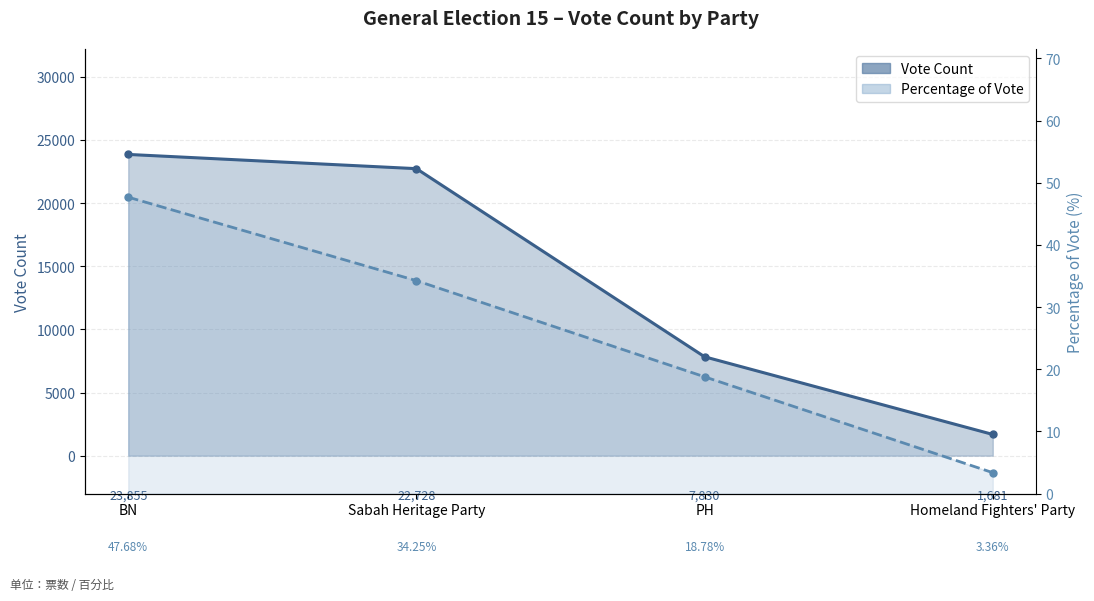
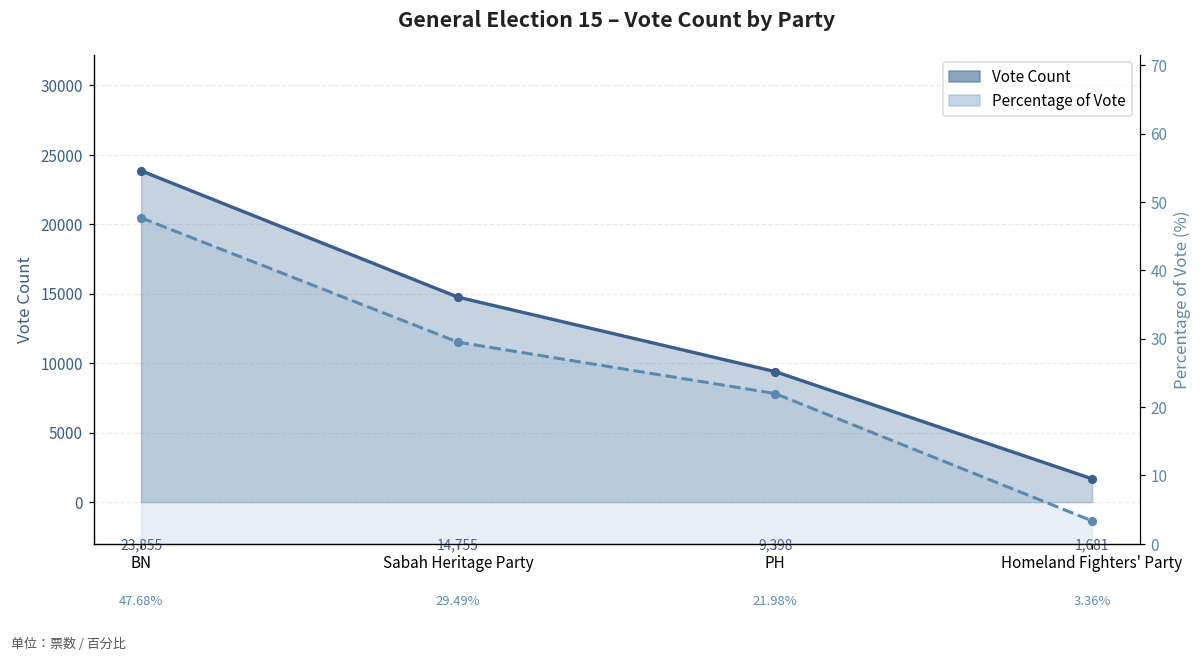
Vote Count, Sabah Heritage Party: 22,728 -> 14,755
Vote Count, PH: 7,830 -> 9,398
Percentage of Vote, Sabah Heritage Party: 34.25% -> 29.49%
Percentage of Vote, PH: 18.78% -> 21.98%
